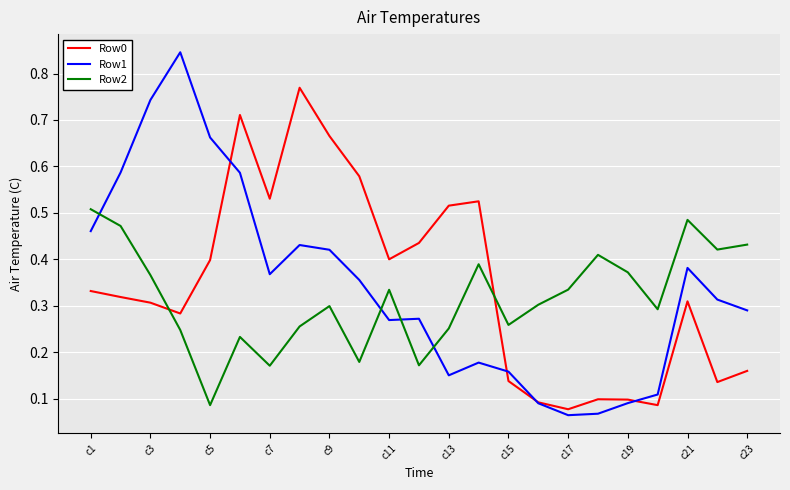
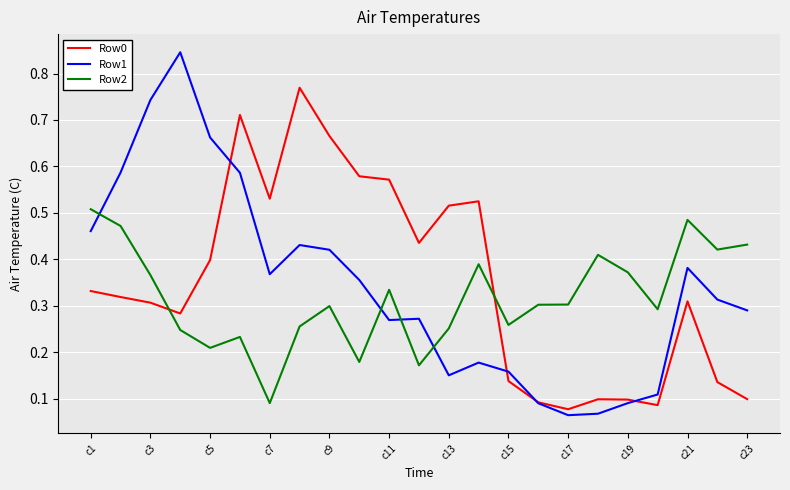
Row2, c5: 0.09 -> 0.21
Row2, c7: 0.17 -> 0.09
Row0, c11: 0.40 -> 0.57
Row2, c17: 0.33 -> 0.30
Row0, c23: 0.16 -> 0.10
